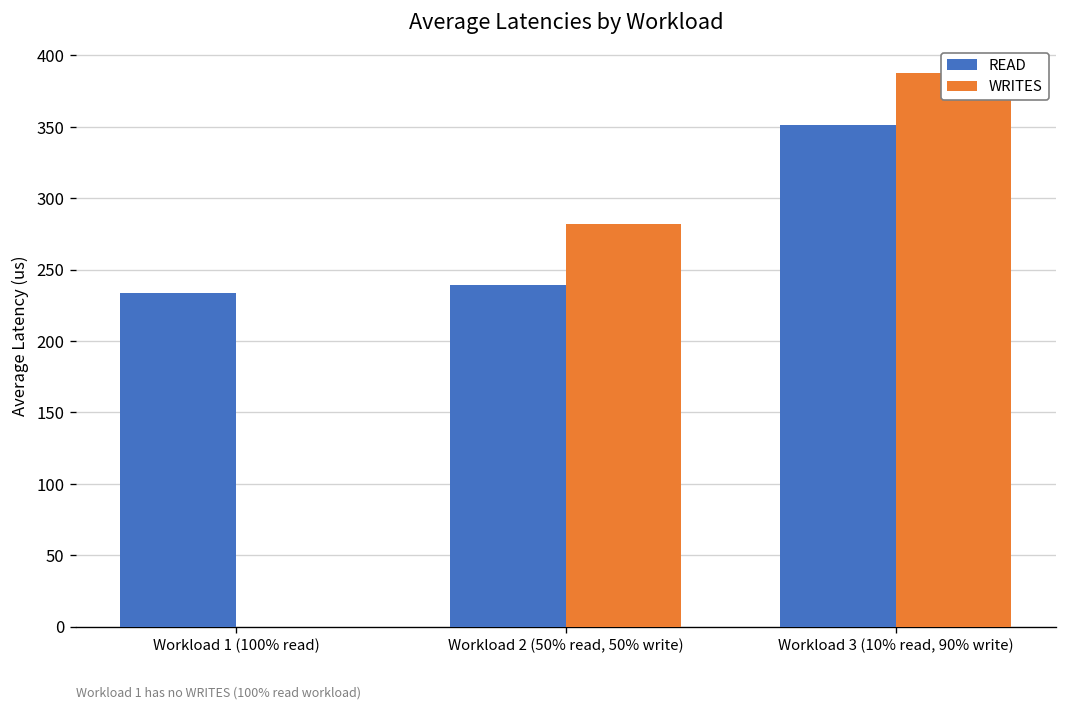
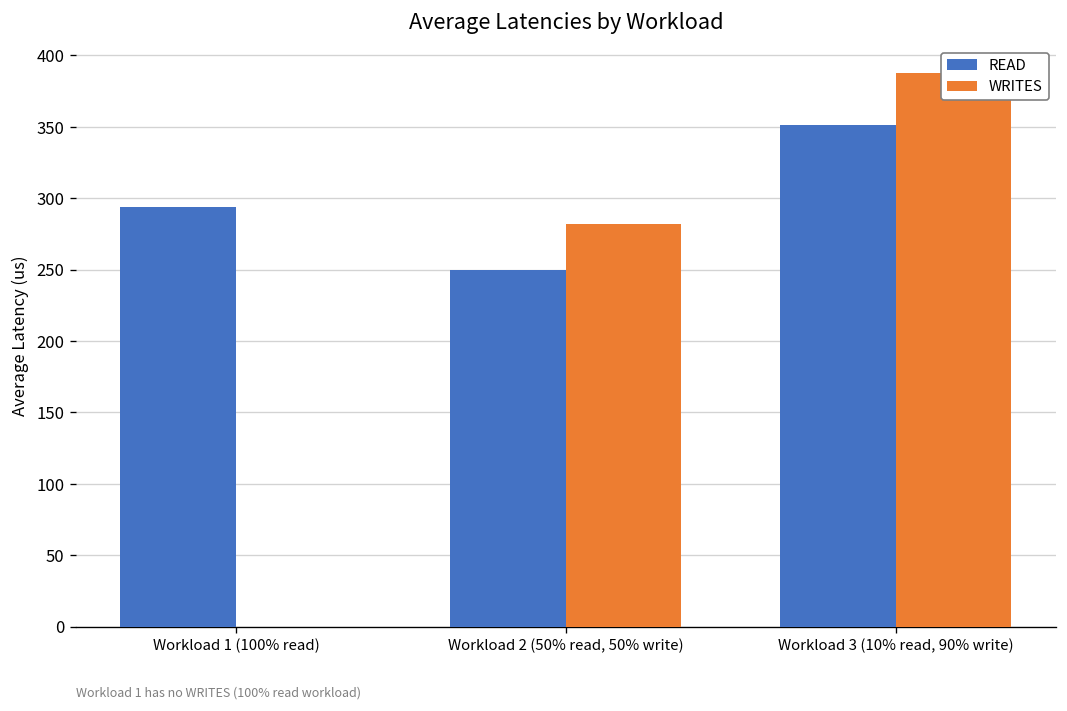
READ, Workload 1 (100% read): 233 -> 294
READ, Workload 2 (50% read, 50% write): 239 -> 250
